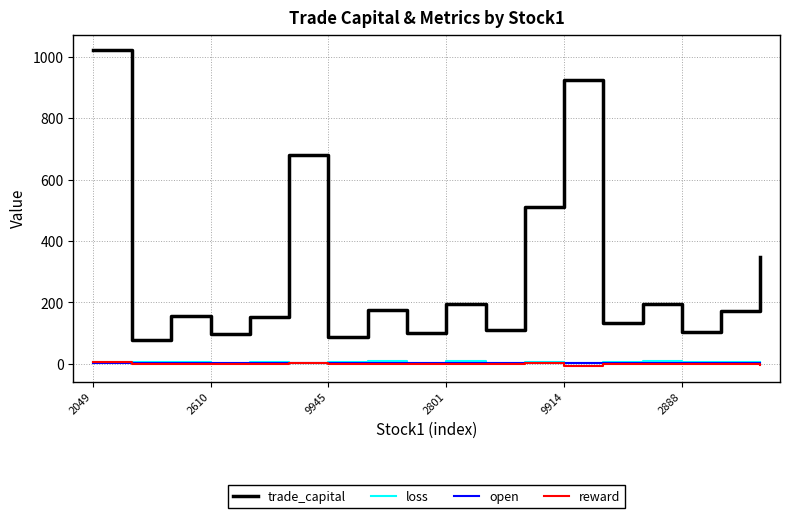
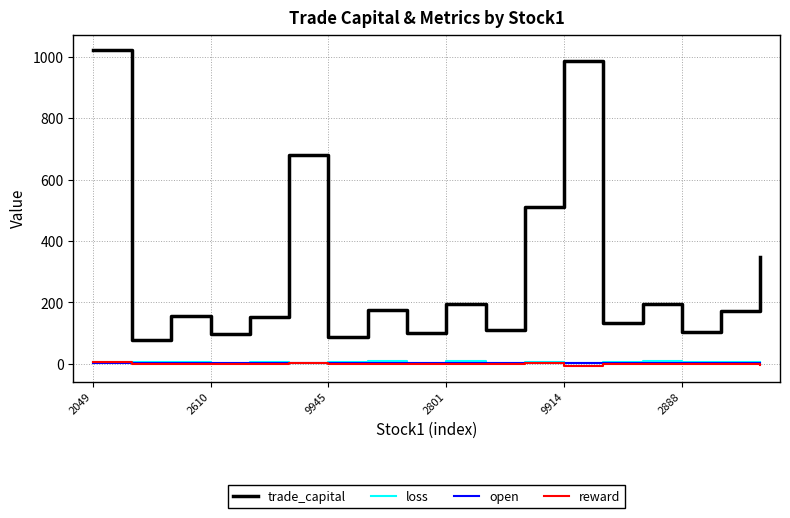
trade_capital, 9914: 930 -> 990
